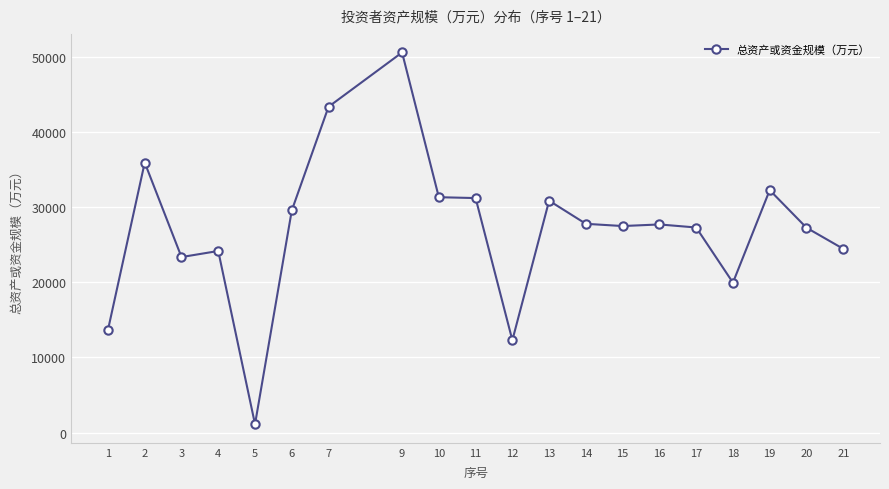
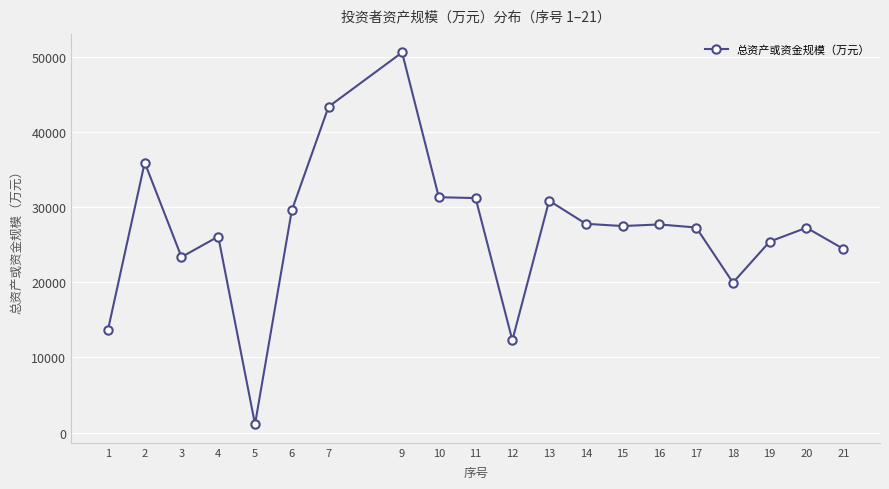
4: 24000 -> 26000
19: 32000 -> 25000
